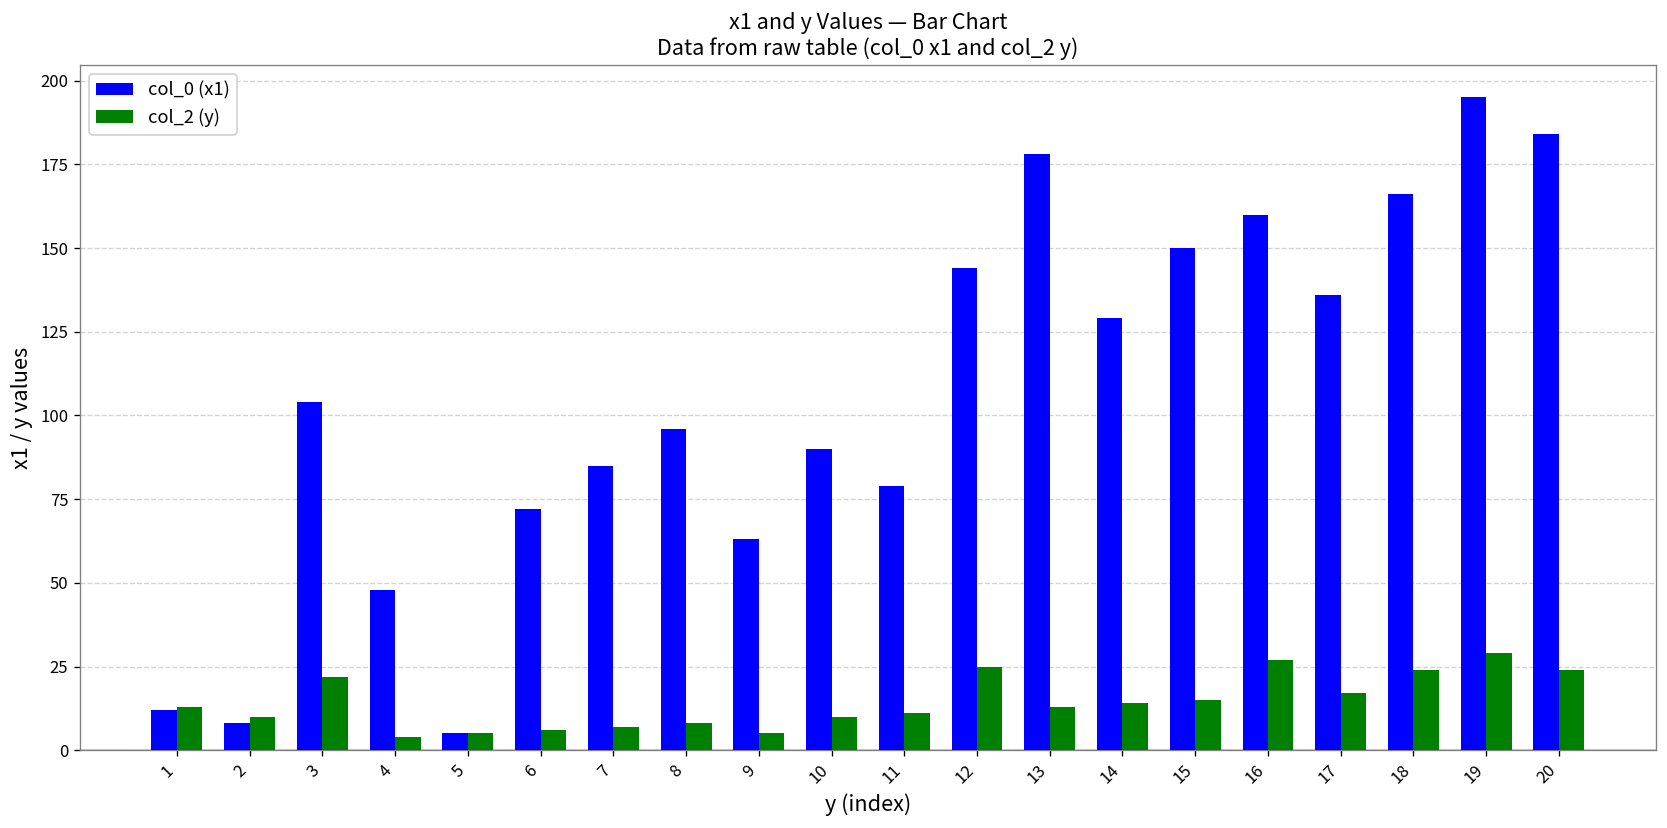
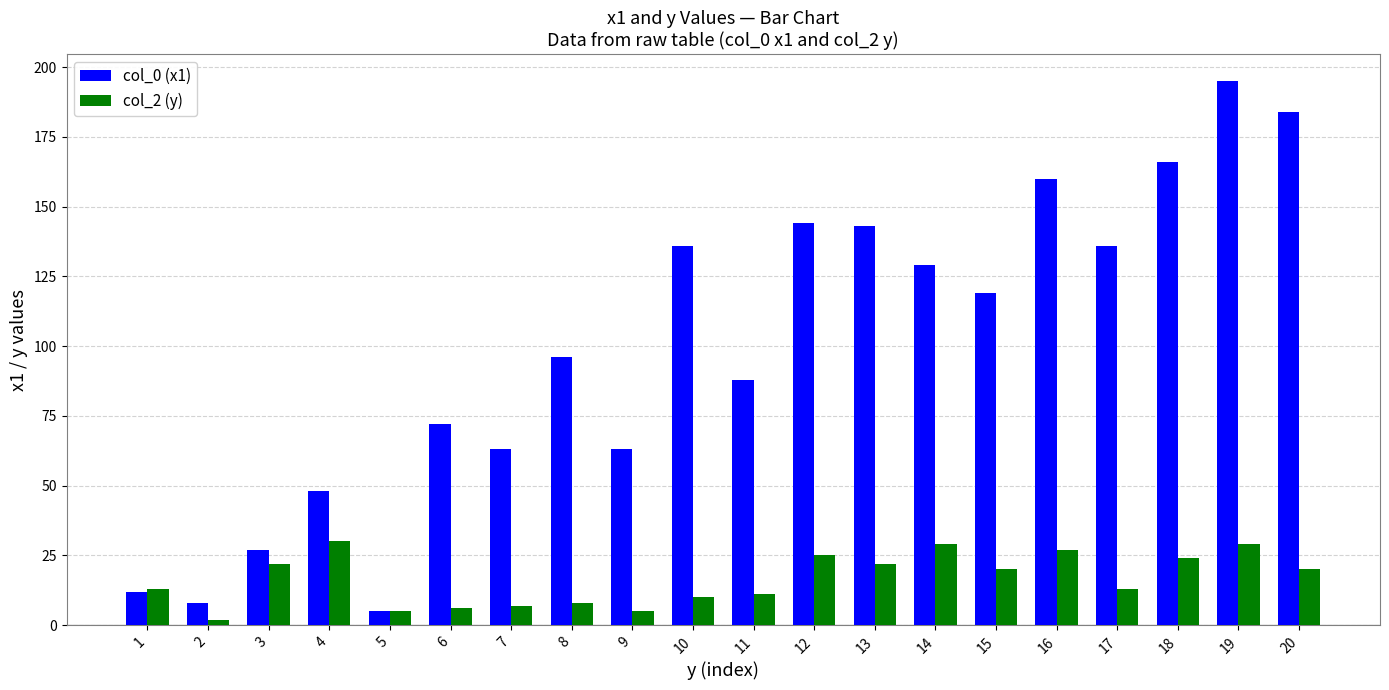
col_2 (y), 2: 10 -> 2
col_0 (x1), 3: 104 -> 27
col_2 (y), 4: 4 -> 30
col_0 (x1), 7: 85 -> 63
col_0 (x1), 10: 90 -> 136
col_0 (x1), 11: 79 -> 88
col_0 (x1), 13: 178 -> 143
col_2 (y), 13: 13 -> 22
col_2 (y), 14: 14 -> 29
col_0 (x1), 15: 150 -> 119
col_2 (y), 15: 15 -> 20
col_2 (y), 17: 17 -> 13
col_2 (y), 20: 24 -> 20
